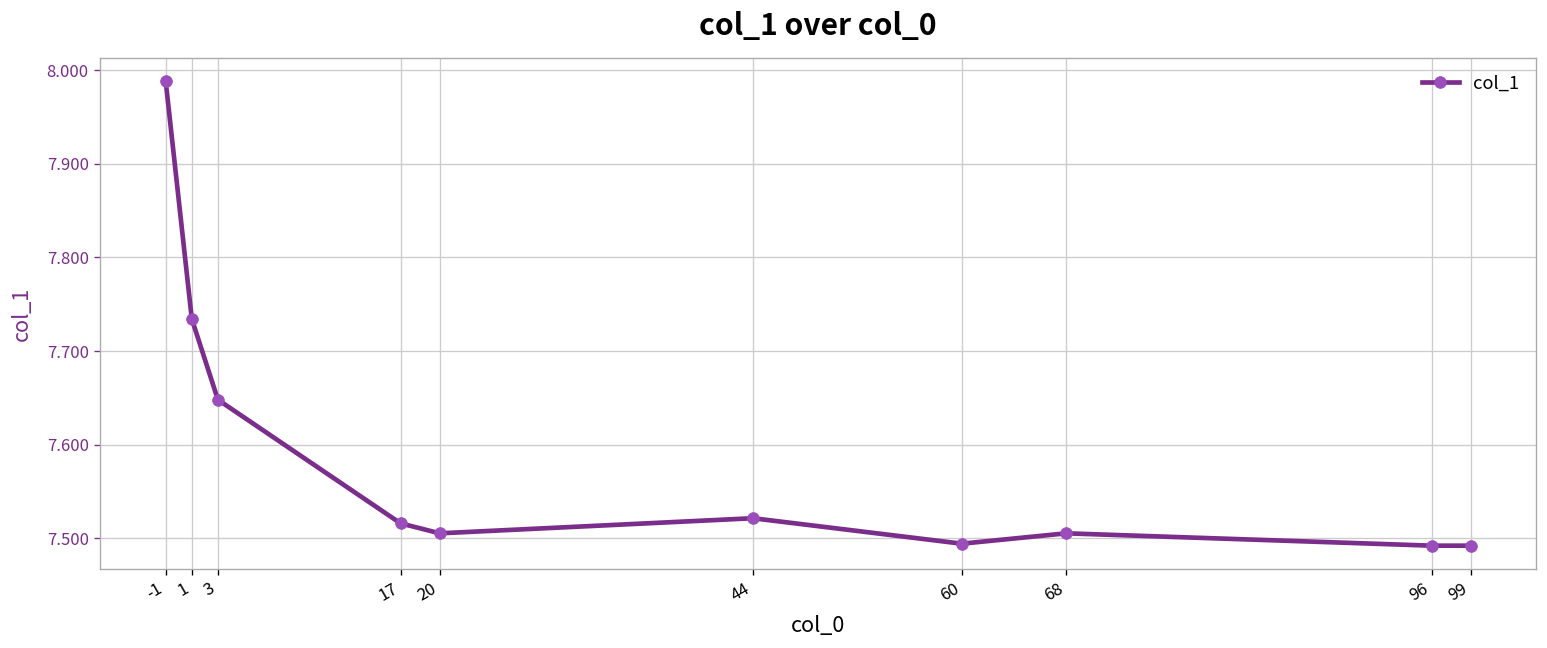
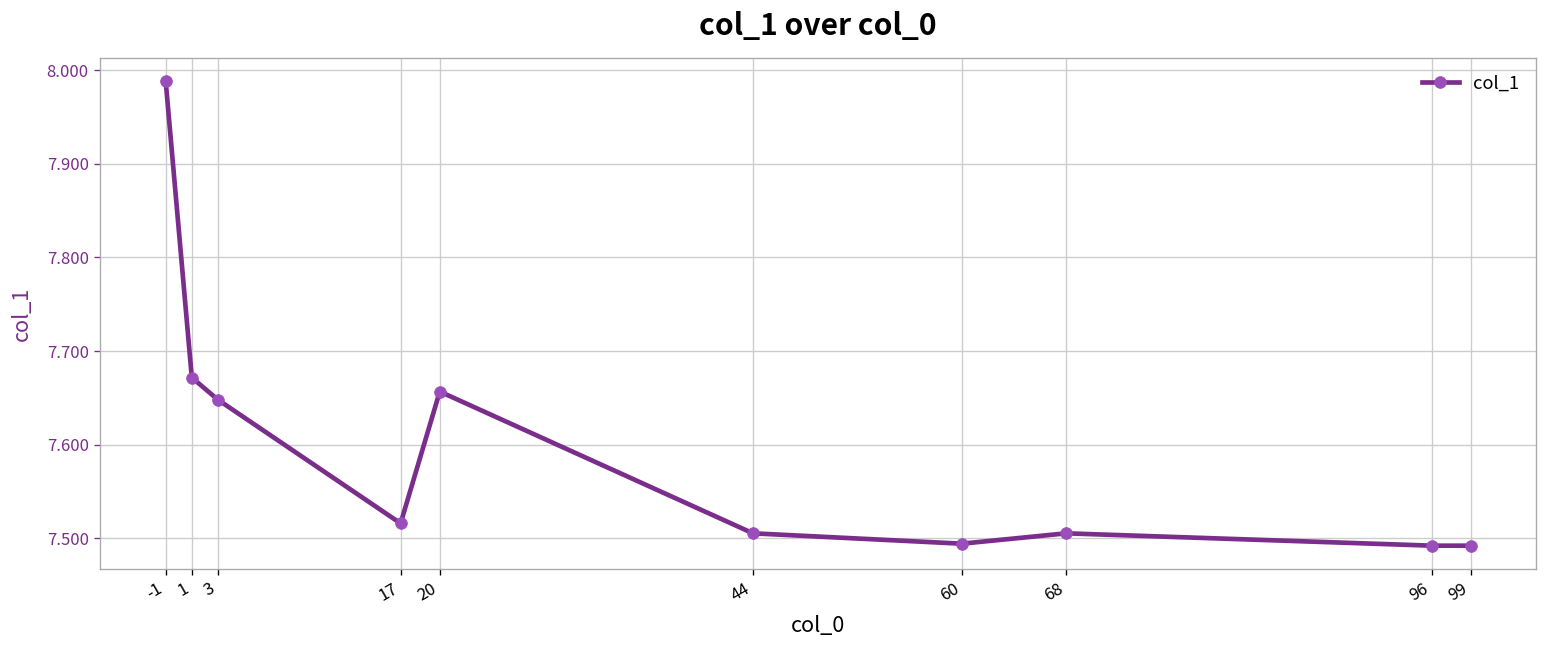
1: 7.73 -> 7.67
20: 7.51 -> 7.66
44: 7.52 -> 7.51
